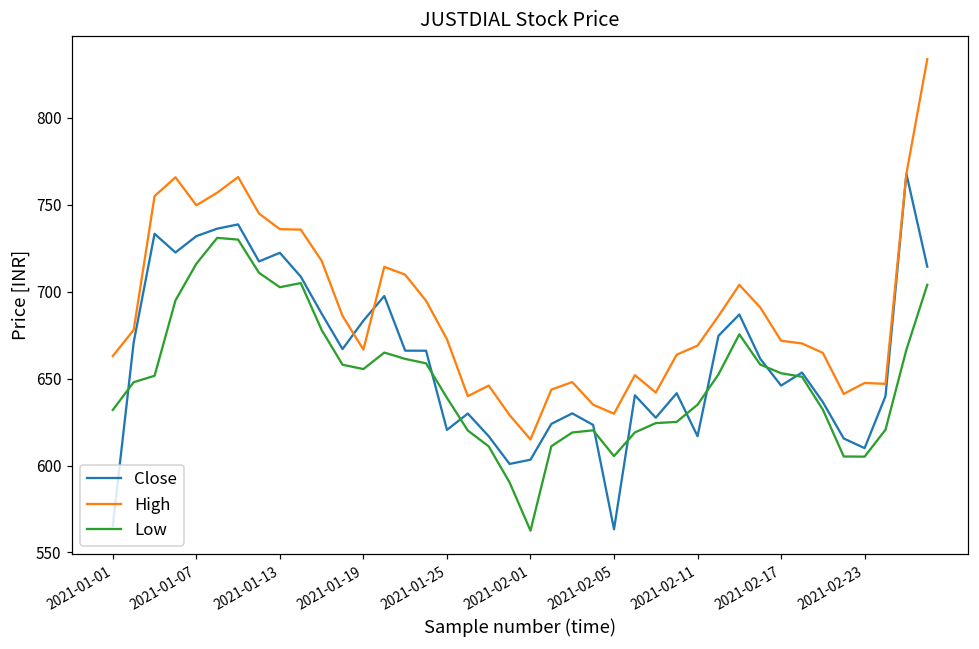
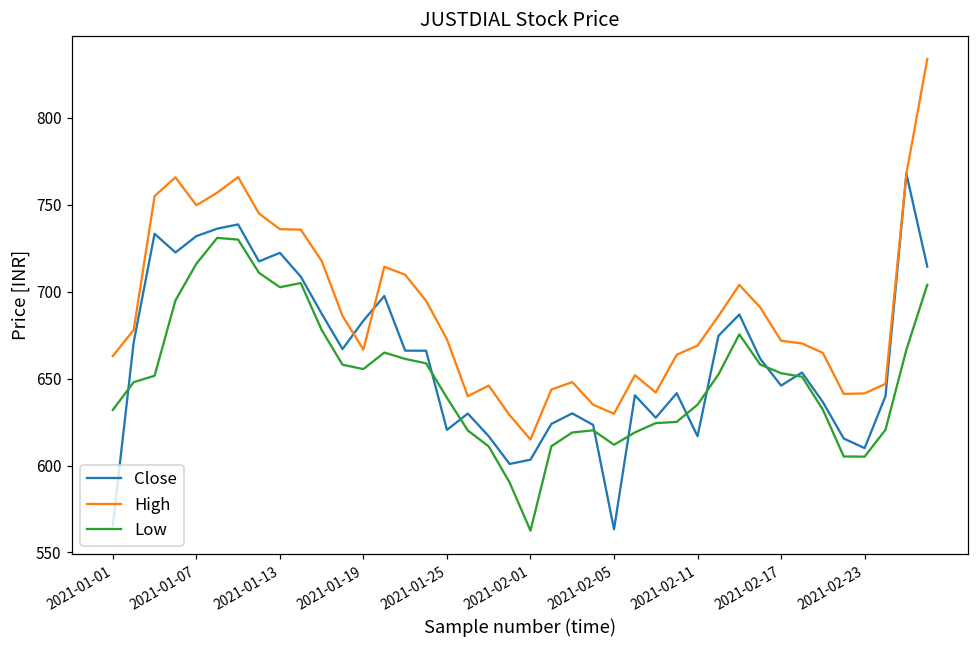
Low, 2021-02-05: 605 -> 612
High, 2021-02-23: 648 -> 642
